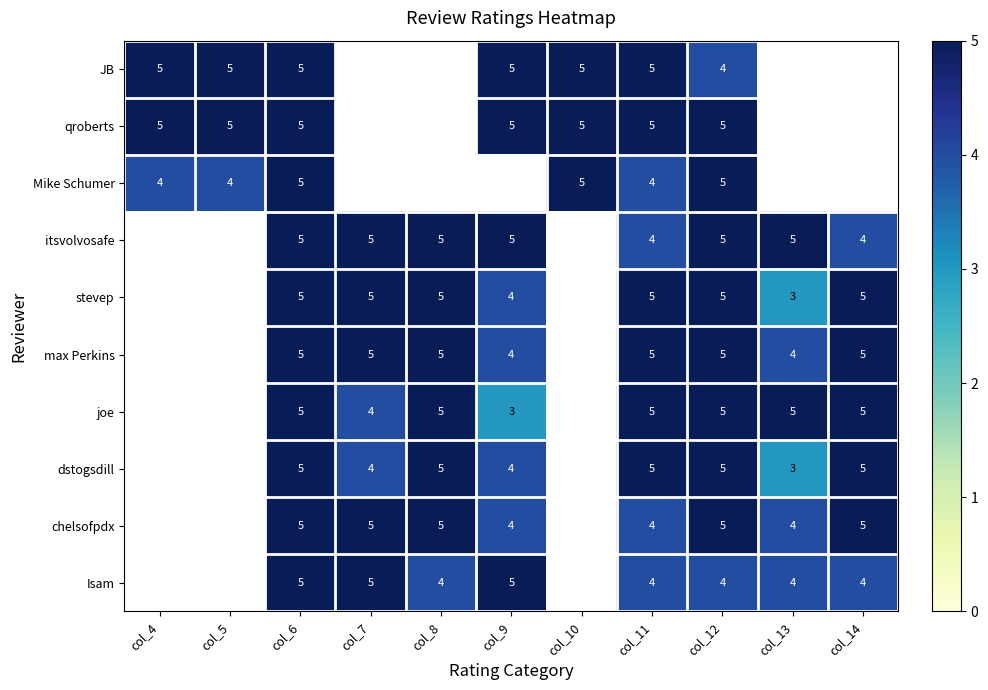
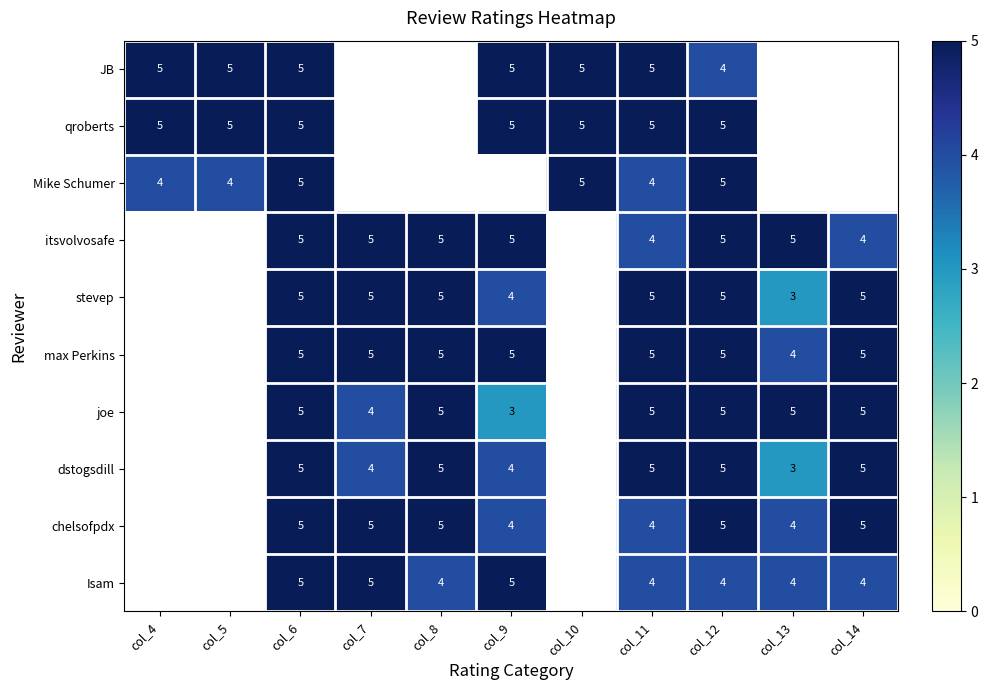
max Perkins, col_9: 4 -> 5
